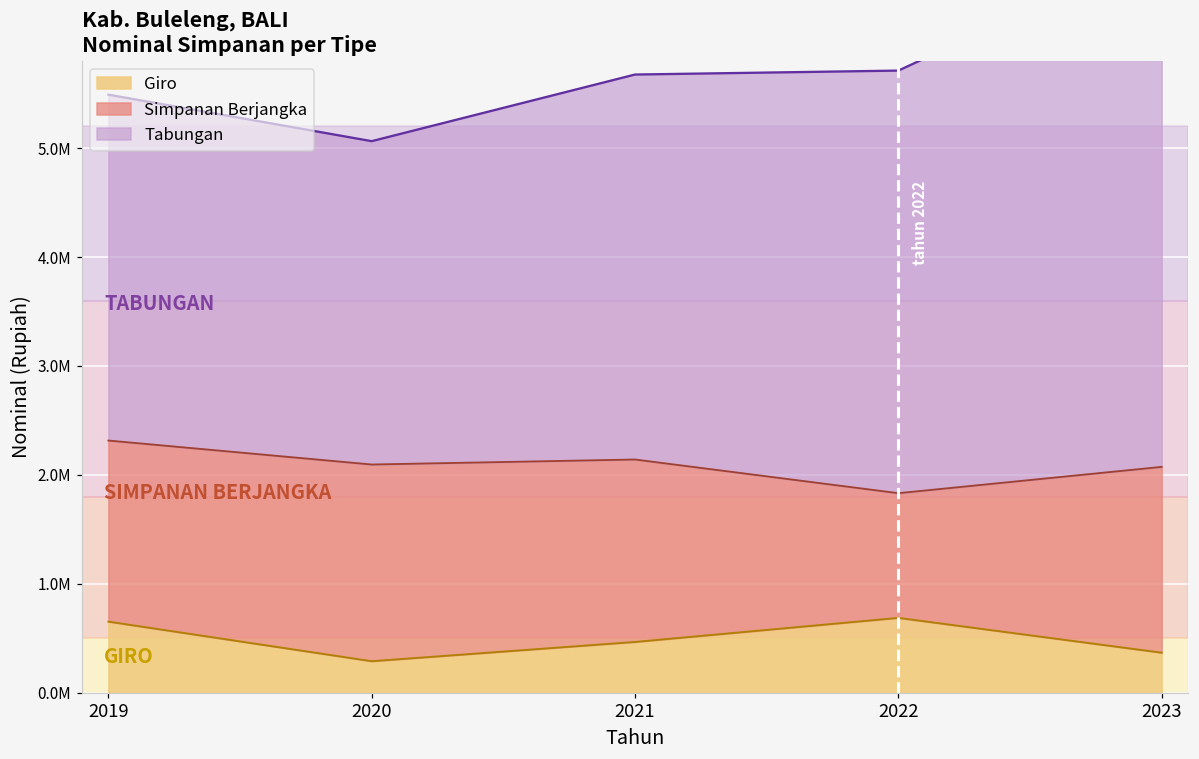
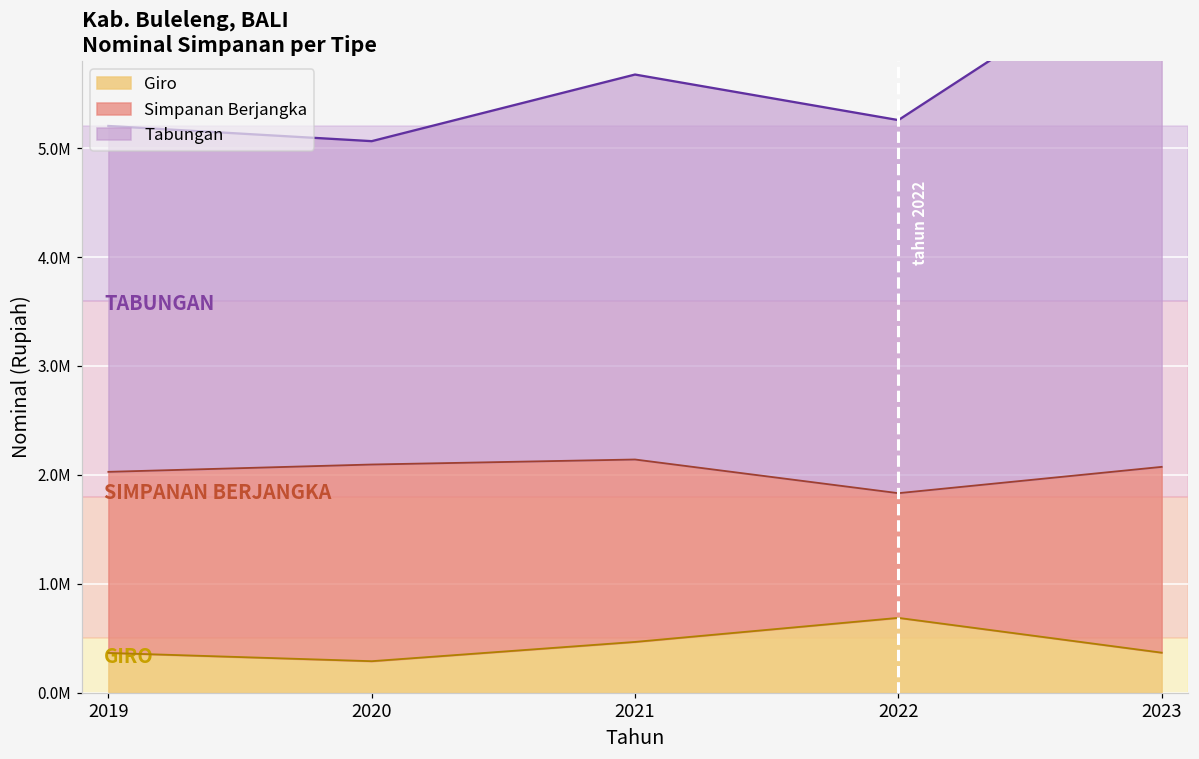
Giro, 2019: 700000 -> 400000
Tabungan, 2022: 3900000 -> 3400000
